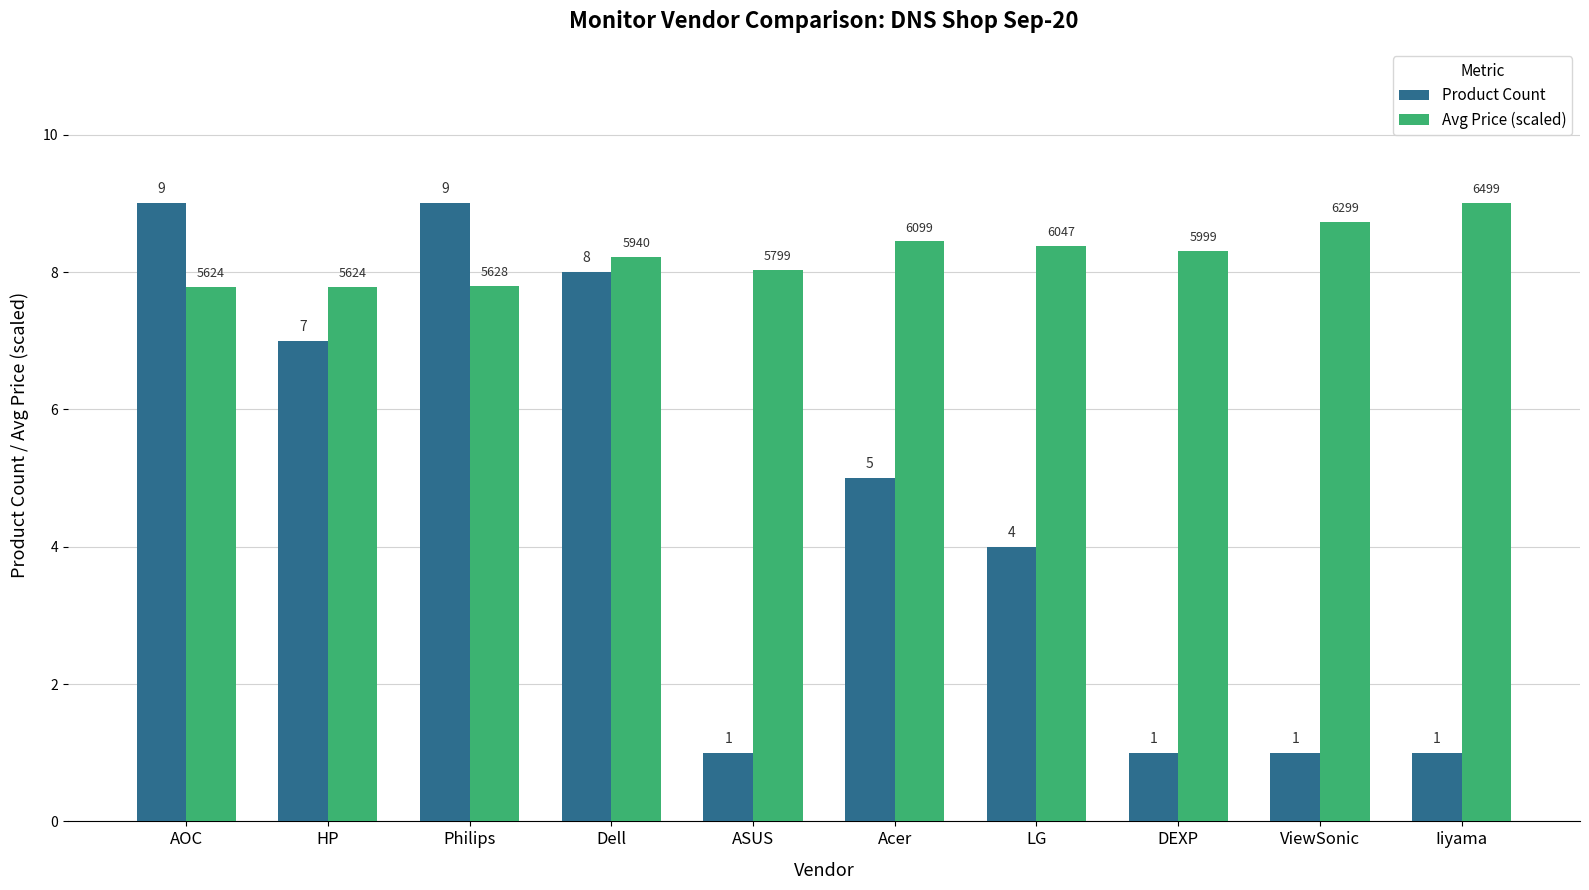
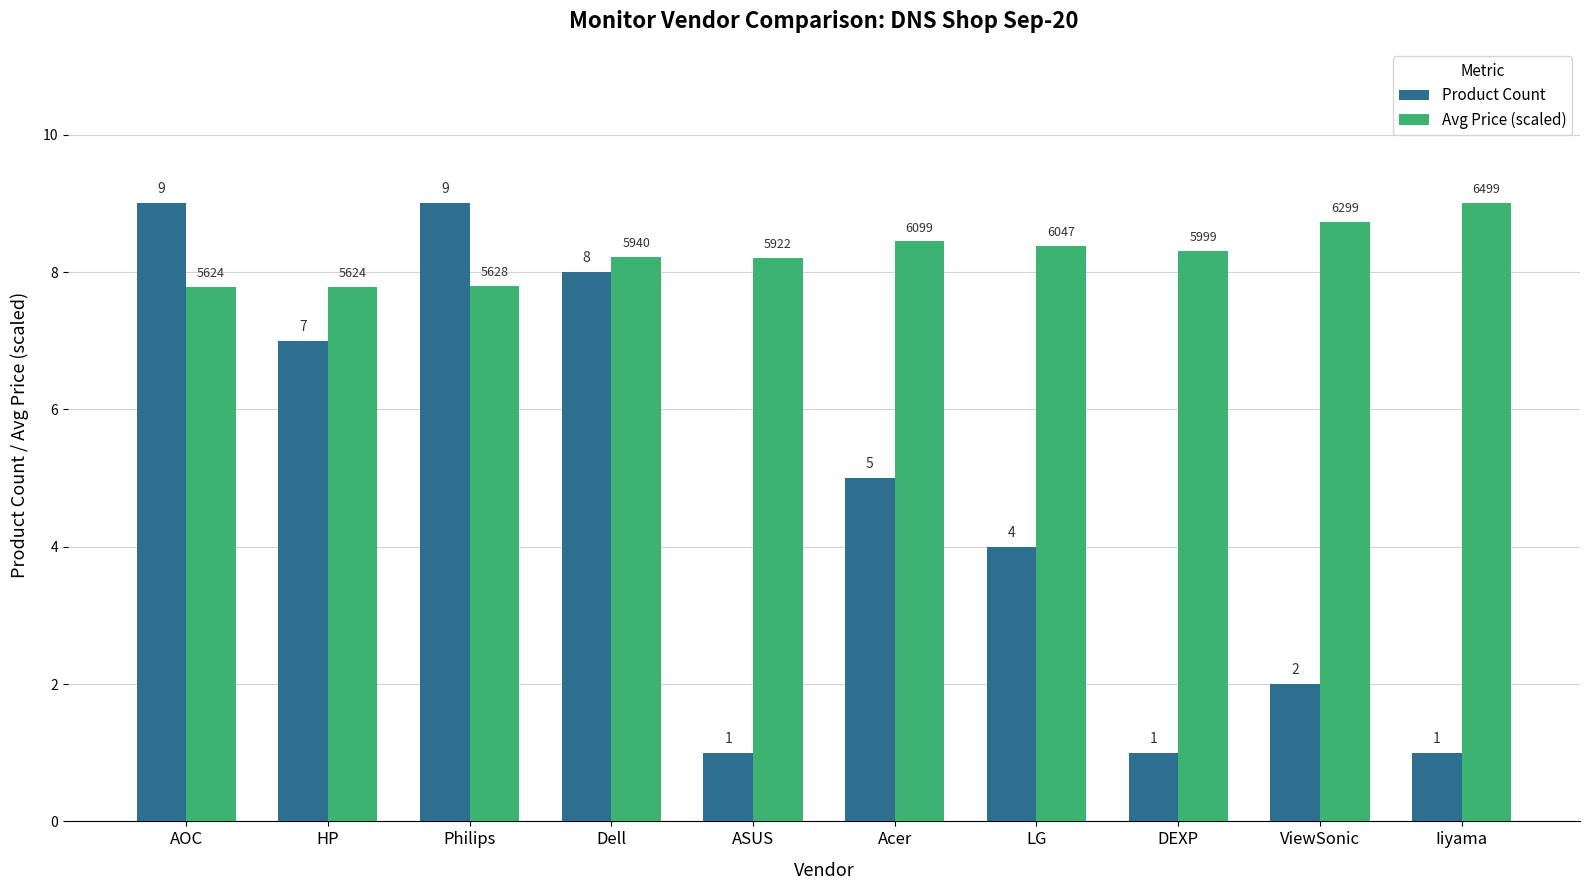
Avg Price (scaled), ASUS: 5799 -> 5922
Product Count, ViewSonic: 1 -> 2
